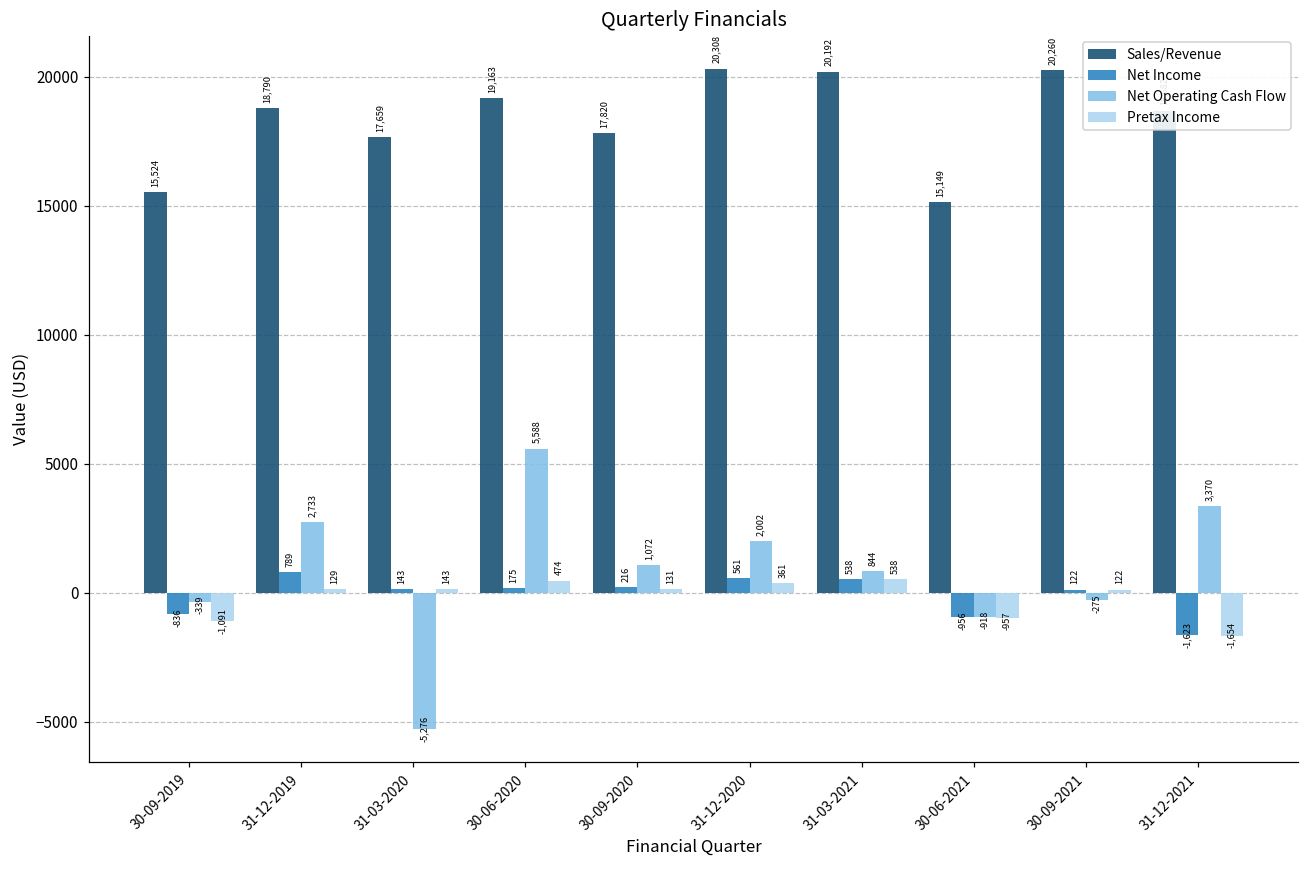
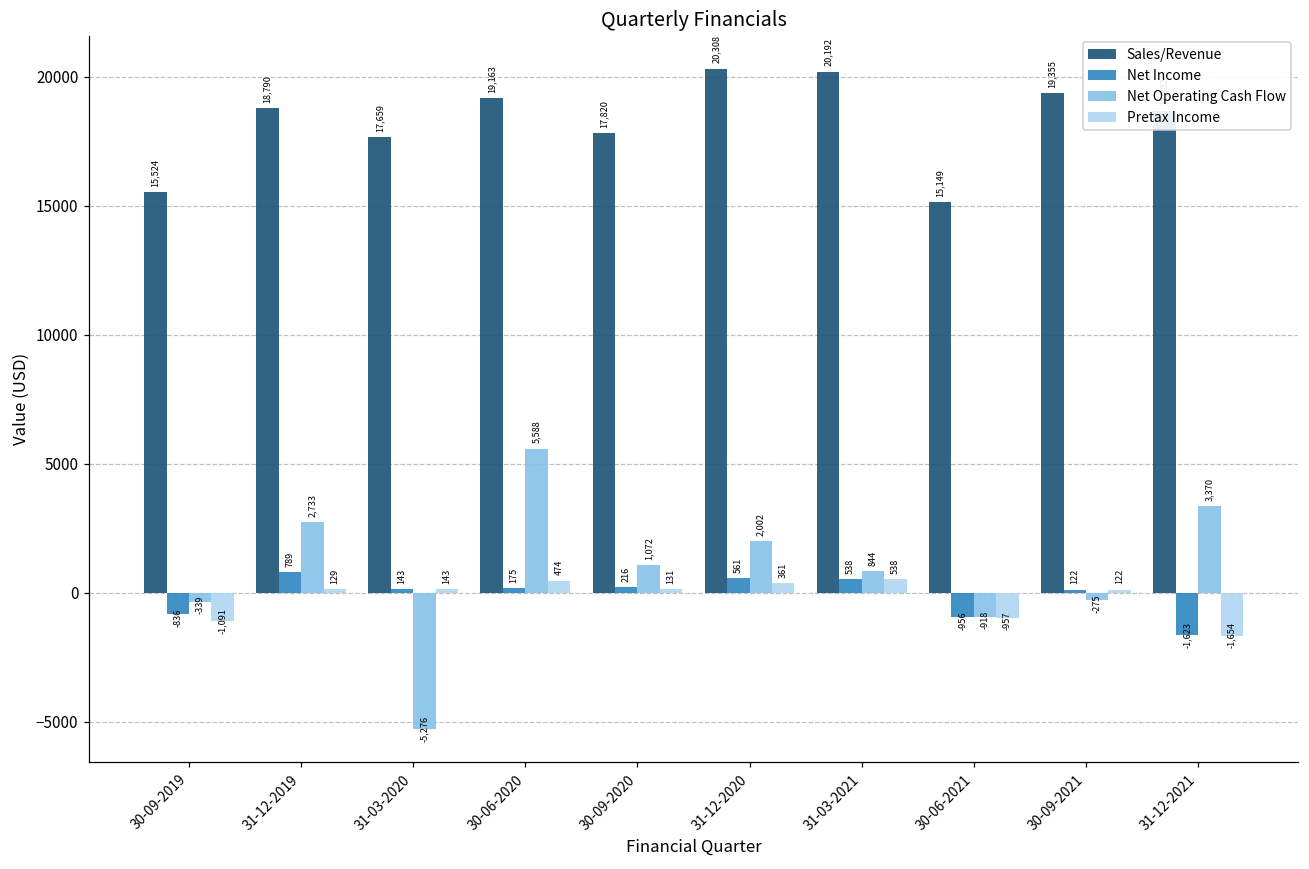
Sales/Revenue, 30-09-2021: 20,260 -> 19,355
